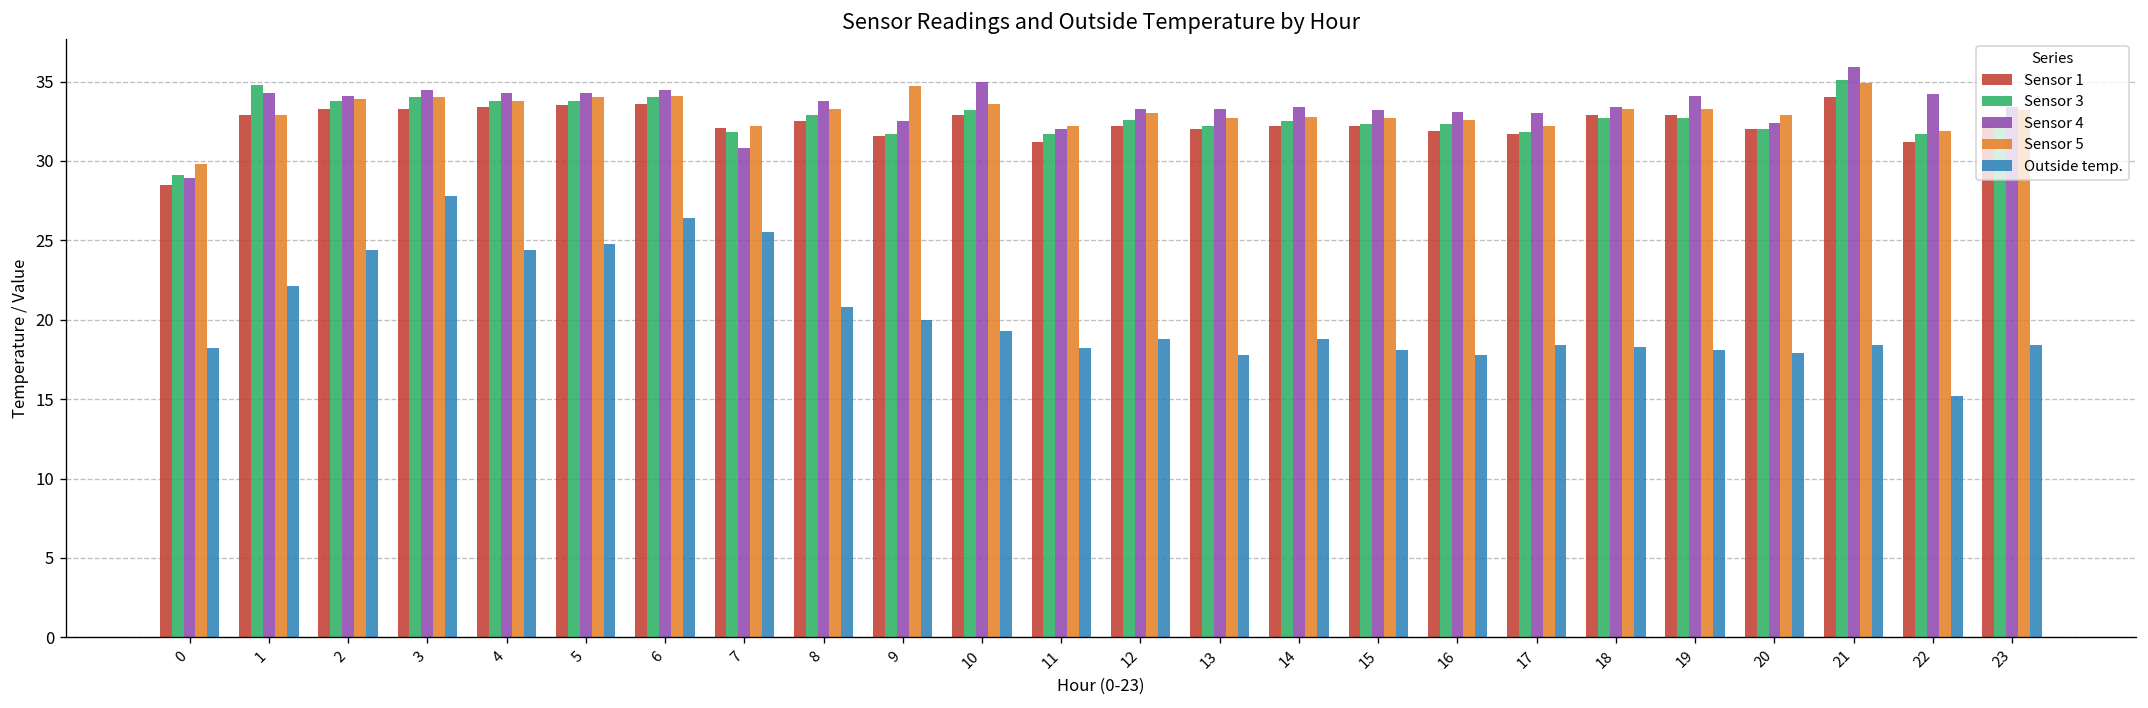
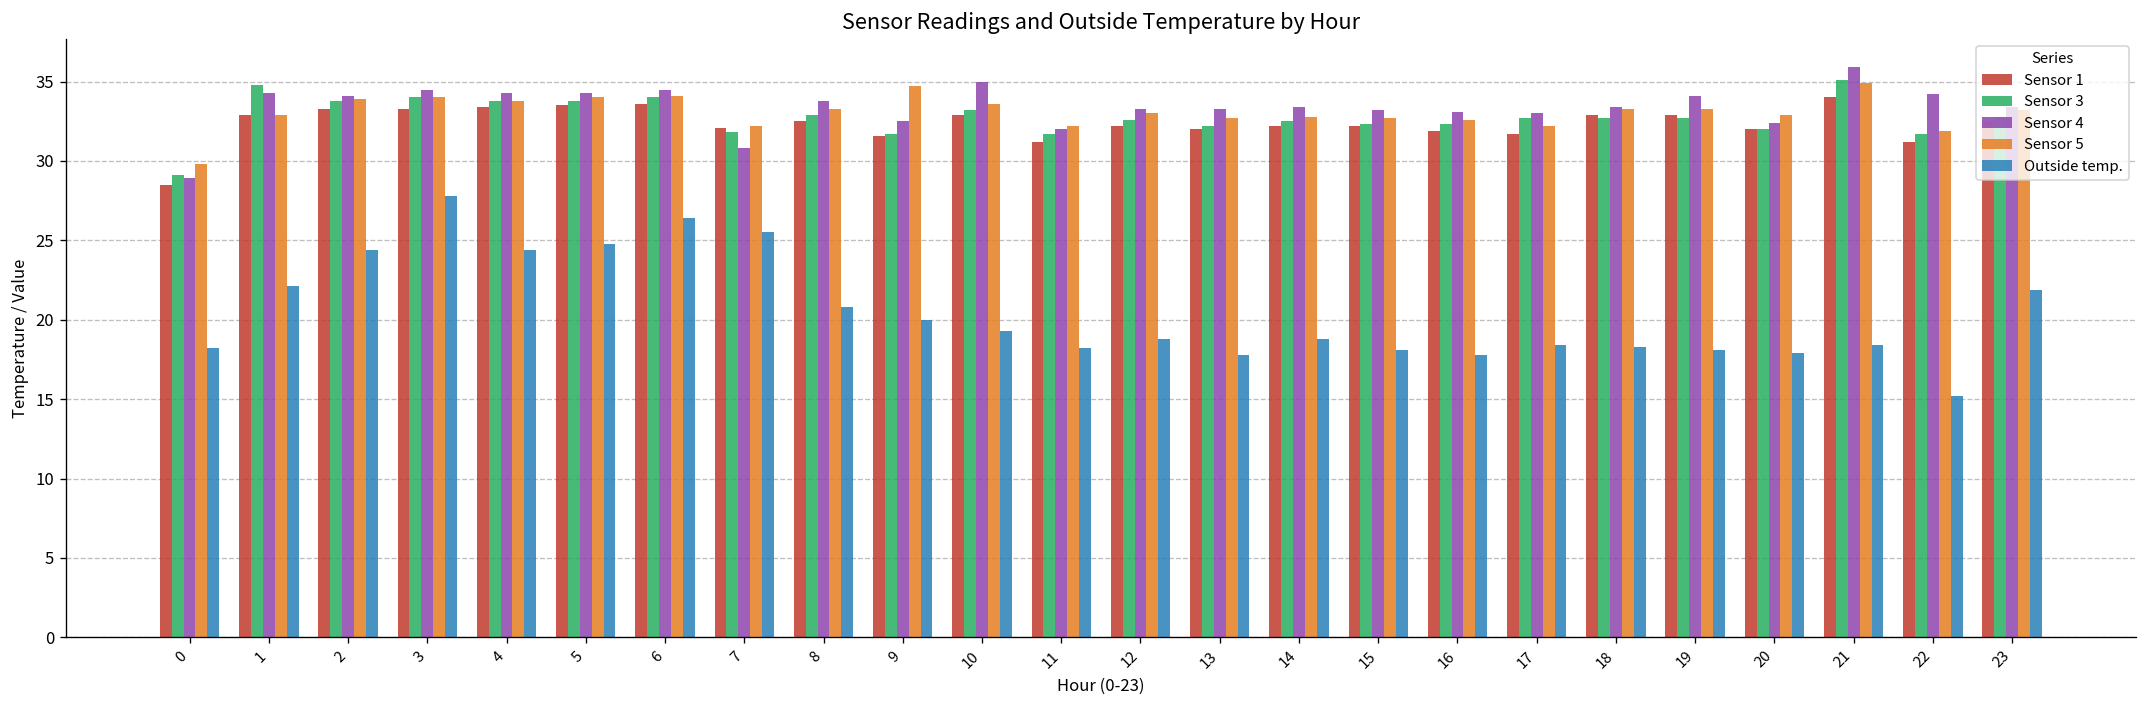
Sensor 3, 17: 31.8 -> 32.7
Outside temp., 23: 18.4 -> 21.9
